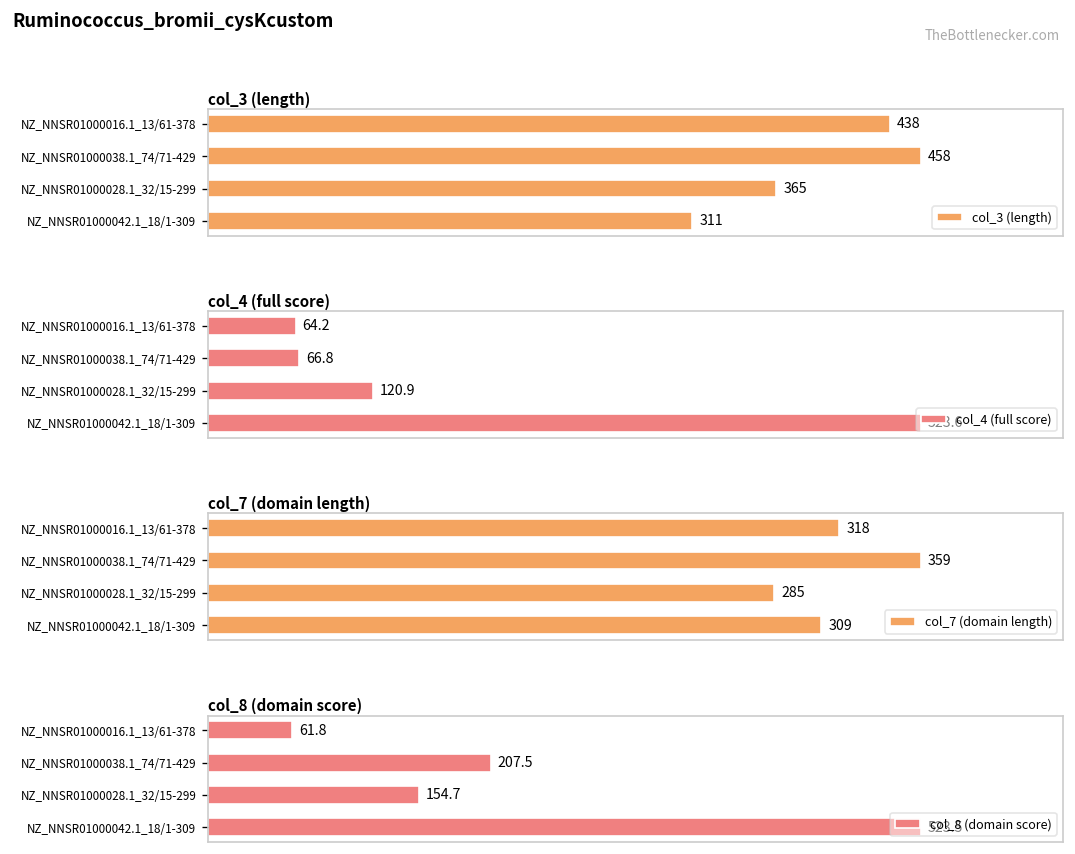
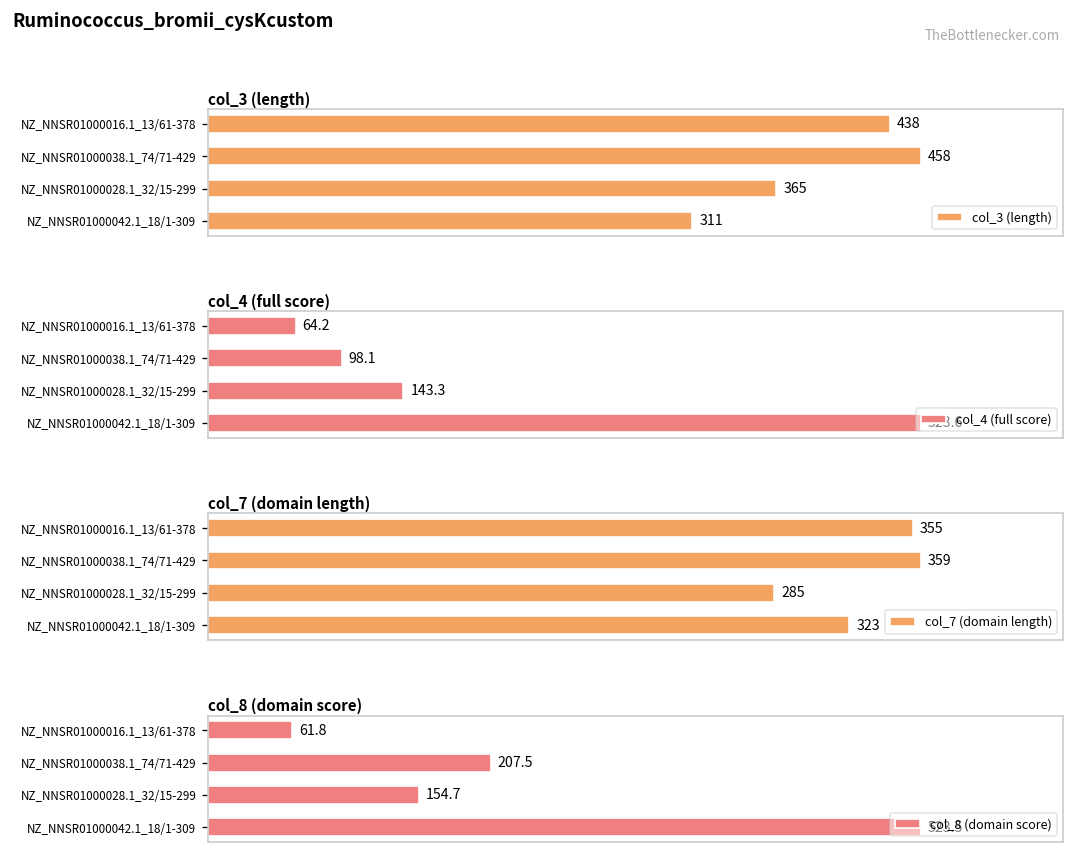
col_4 (full score), NZ_NNSR01000038.1_74/71-429: 66.8 -> 98.1
col_4 (full score), NZ_NNSR01000028.1_32/15-299: 120.9 -> 143.3
col_7 (domain length), NZ_NNSR01000016.1_13/61-378: 318 -> 355
col_7 (domain length), NZ_NNSR01000042.1_18/1-309: 309 -> 323
